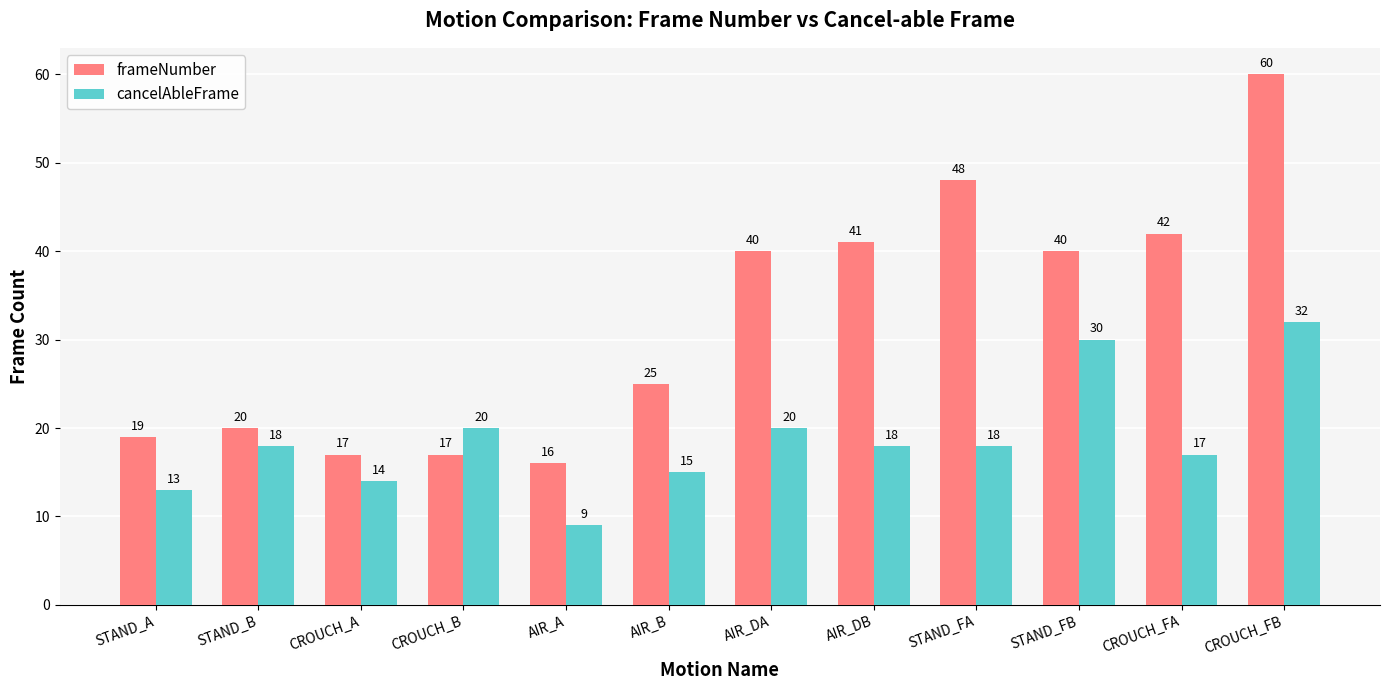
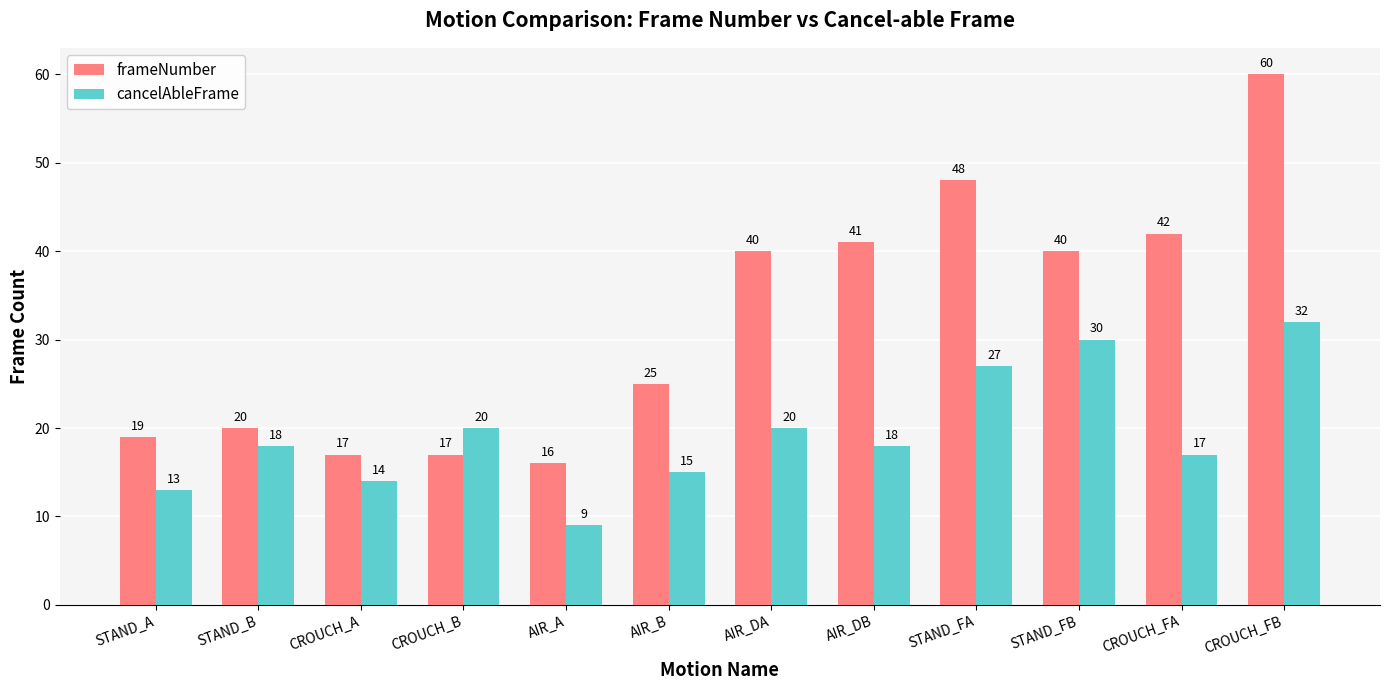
cancelAbleFrame, STAND_FA: 18 -> 27
